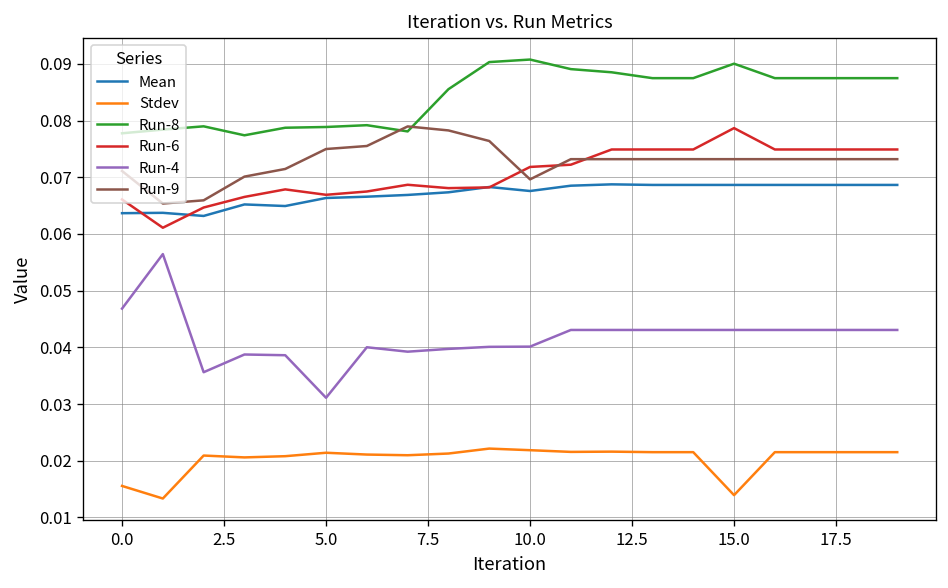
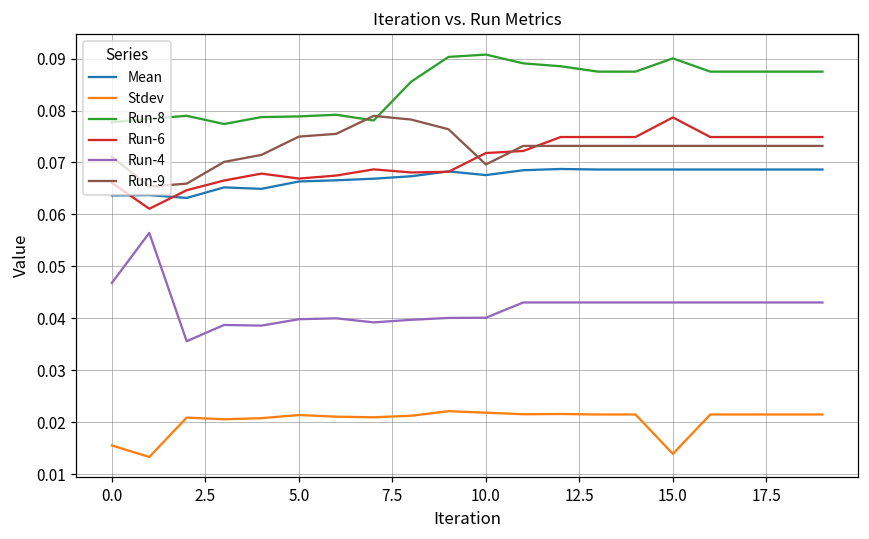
Run-4, 5.0: 0.031 -> 0.040
